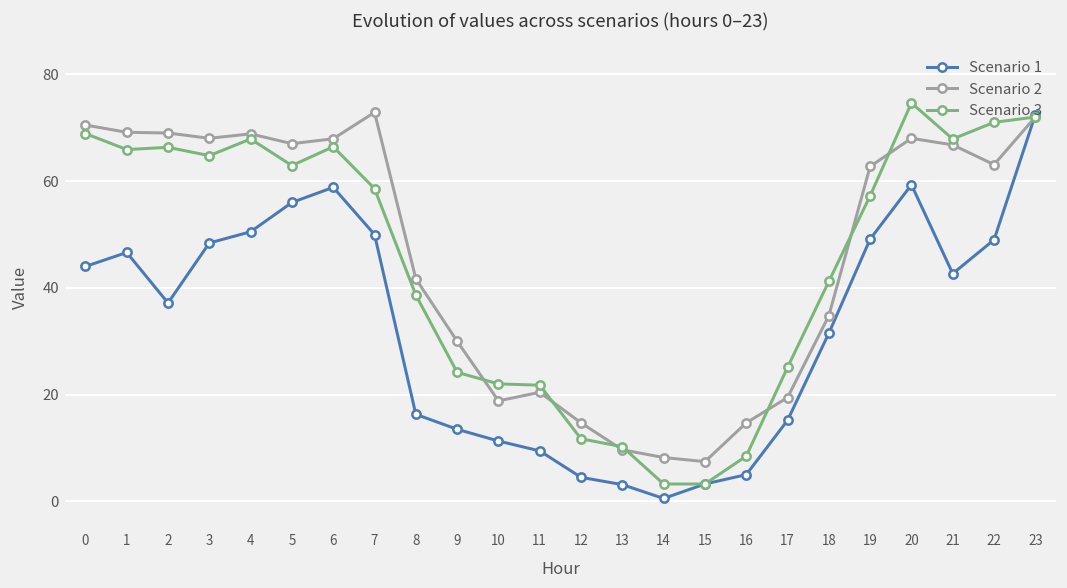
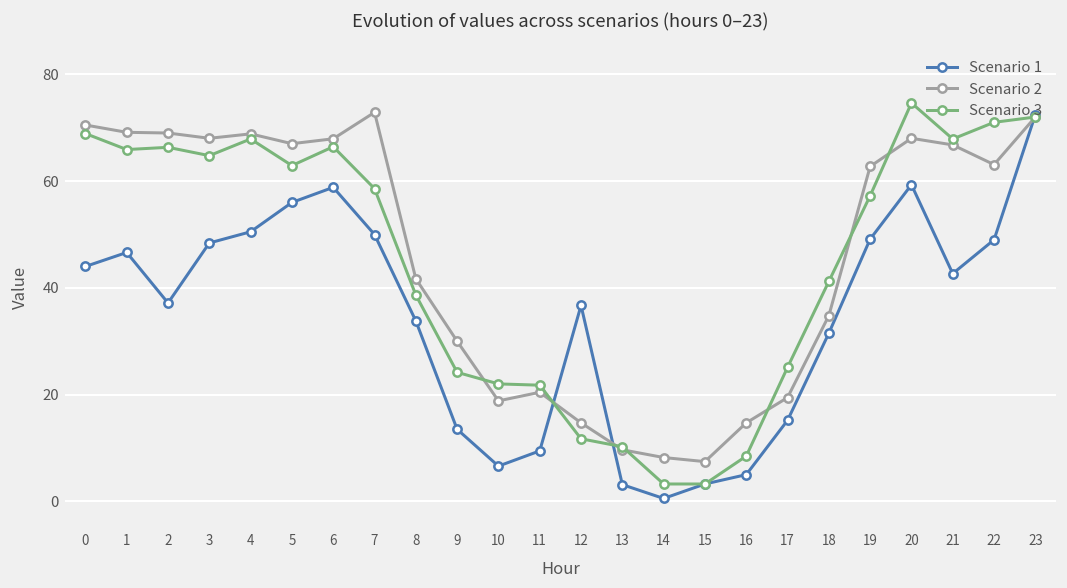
Scenario 1, 8: 16 -> 34
Scenario 1, 10: 11 -> 7
Scenario 1, 12: 5 -> 37
